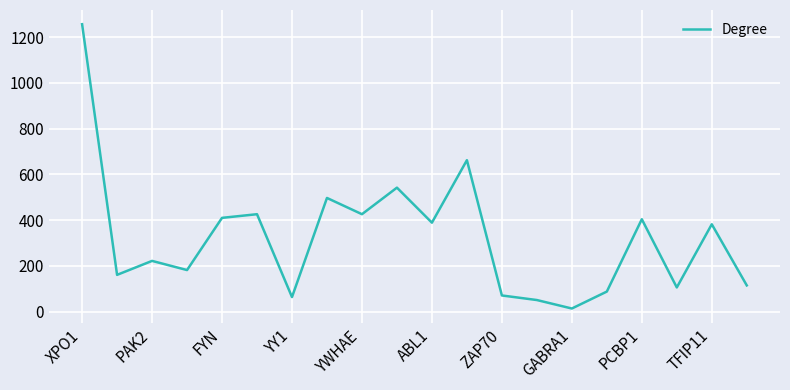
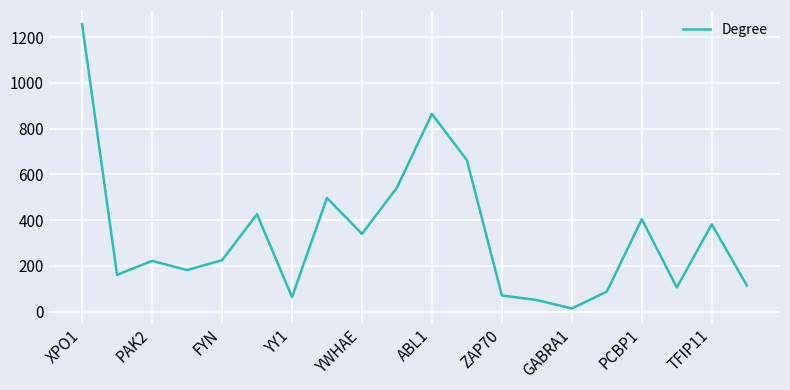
FYN: 410 -> 230
YWHAE: 430 -> 340
ABL1: 390 -> 860
